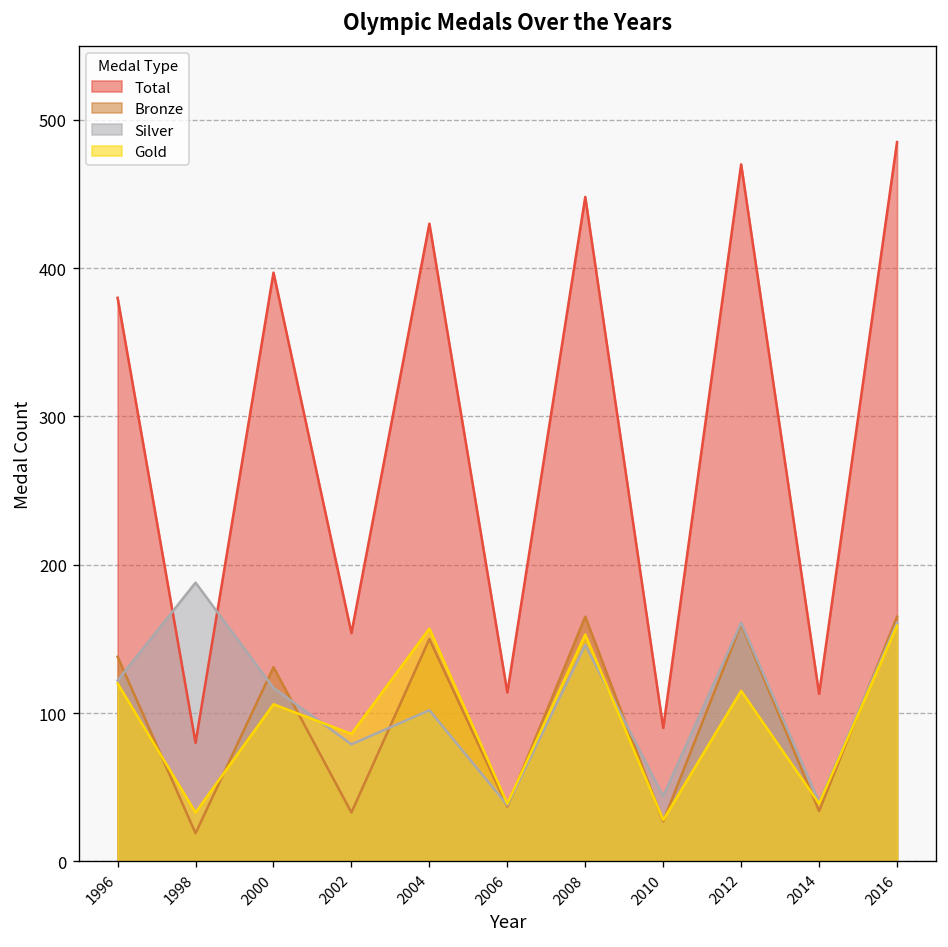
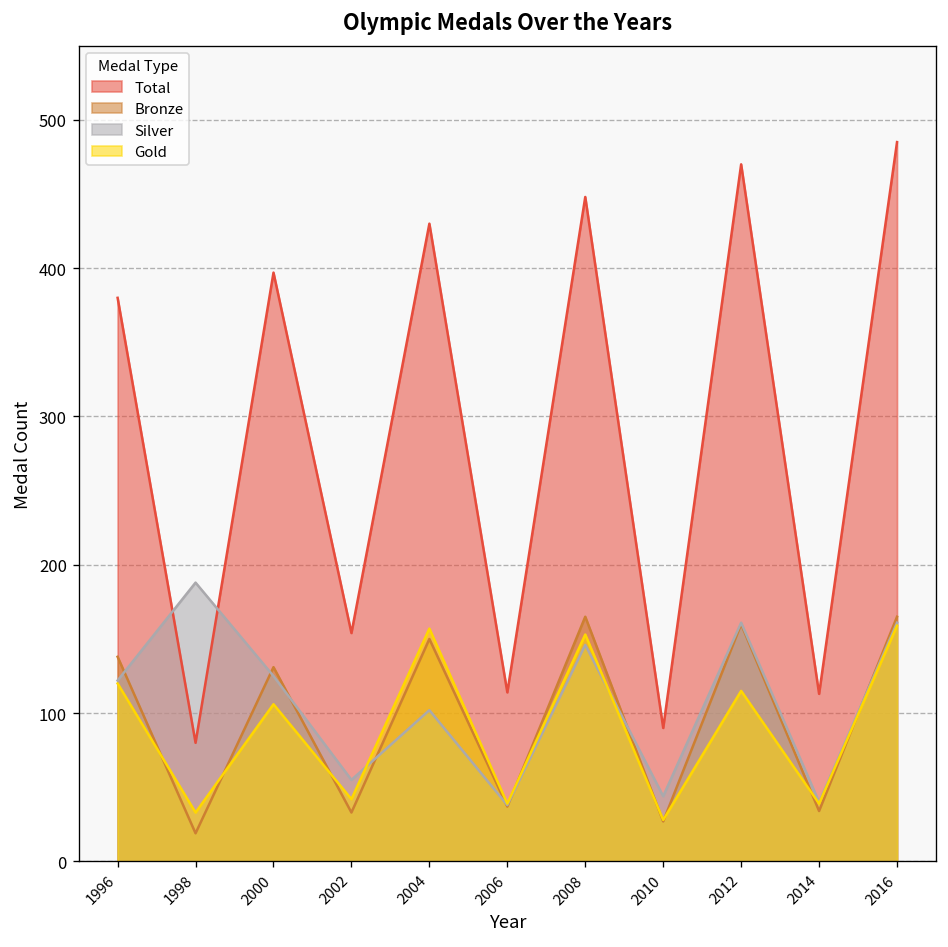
Silver, 2000: 117 -> 125
Silver, 2002: 79 -> 55
Gold, 2002: 86 -> 42
